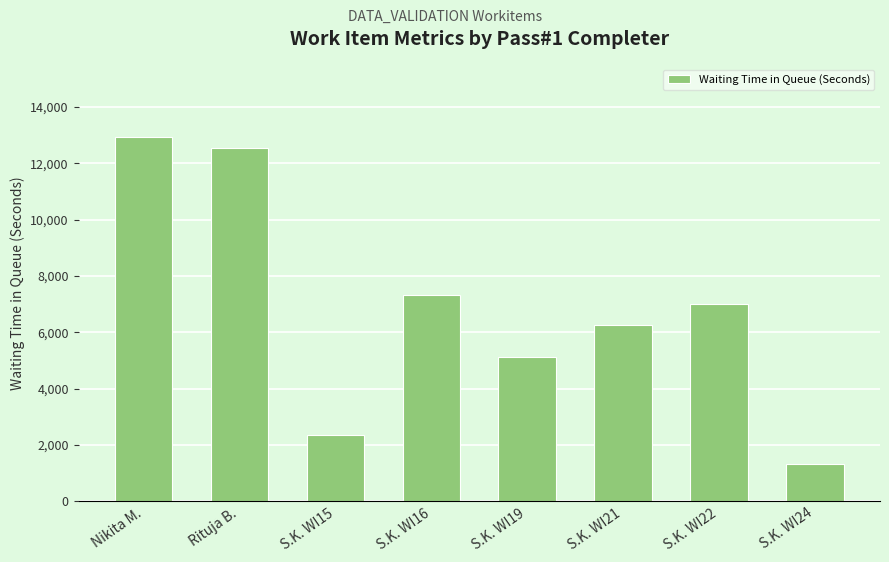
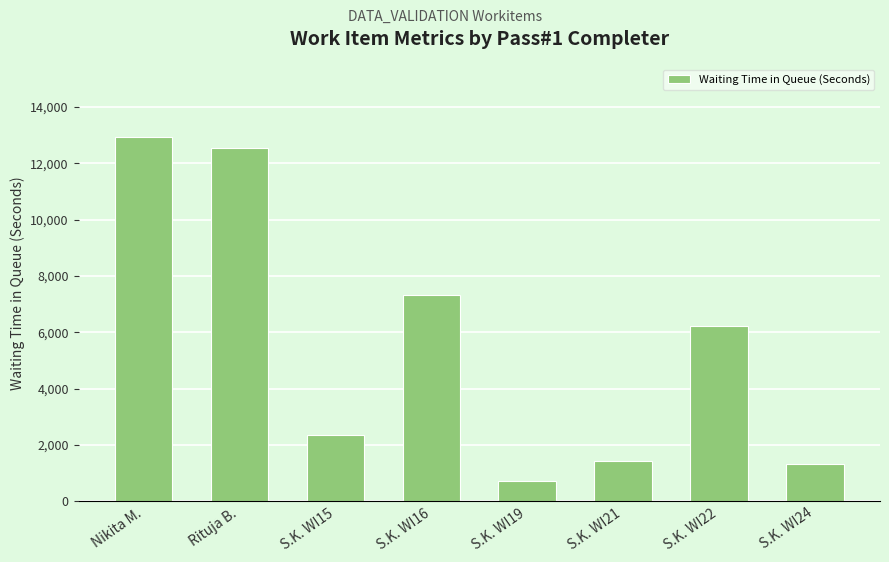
S.K. WI19: 5,100 -> 700
S.K. WI21: 6,300 -> 1,400
S.K. WI22: 7,000 -> 6,200
